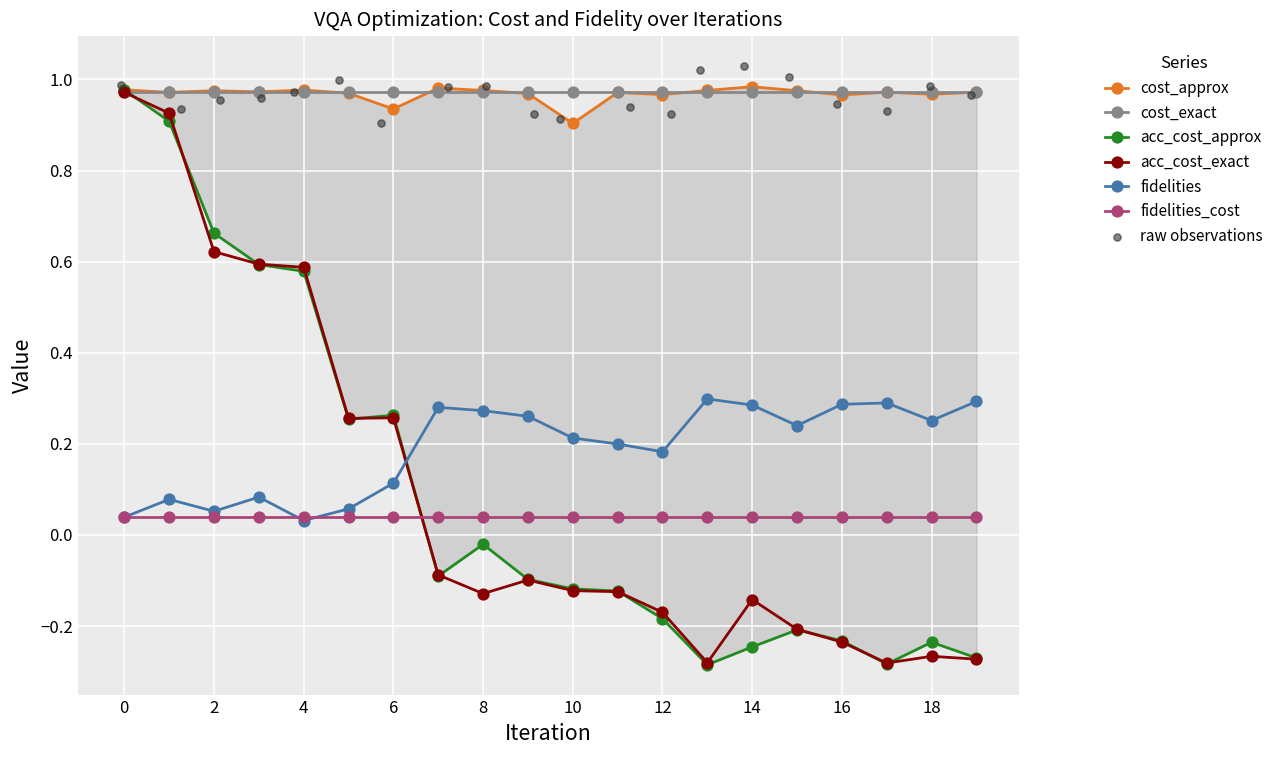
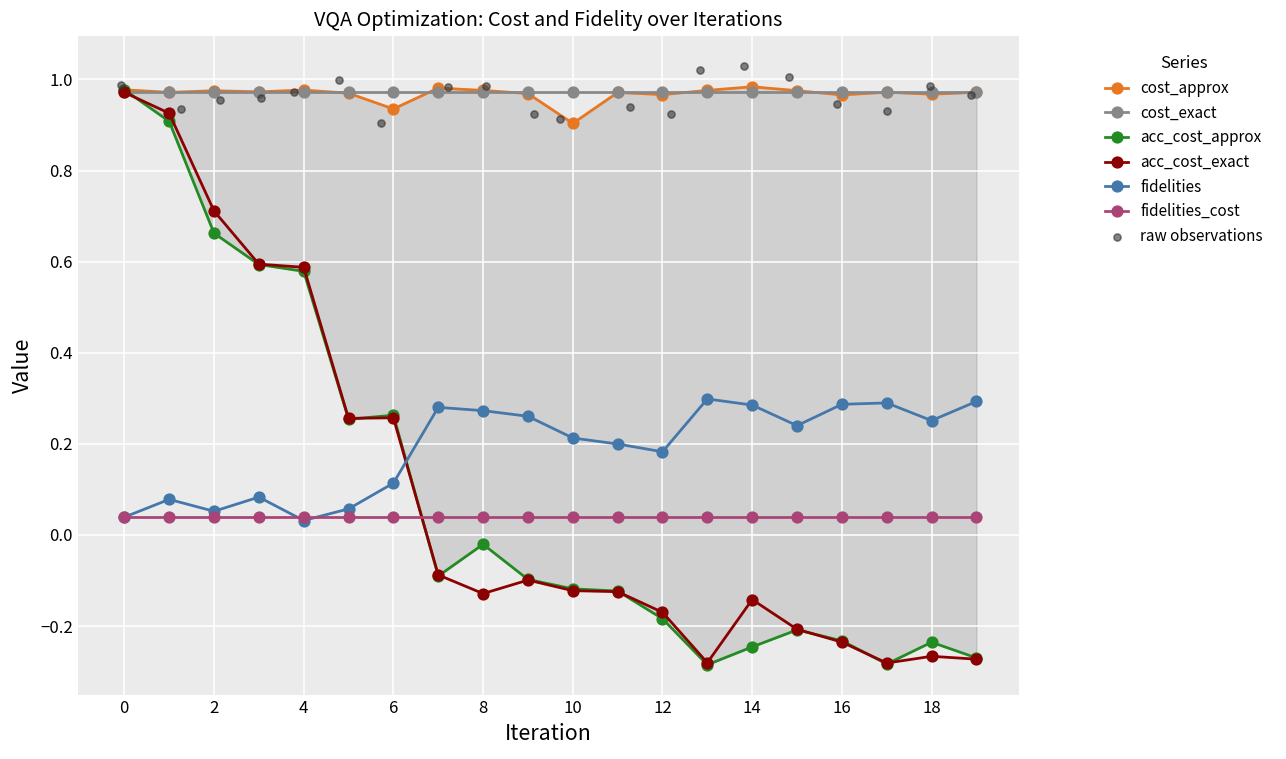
acc_cost_exact, 2: 0.62 -> 0.71
